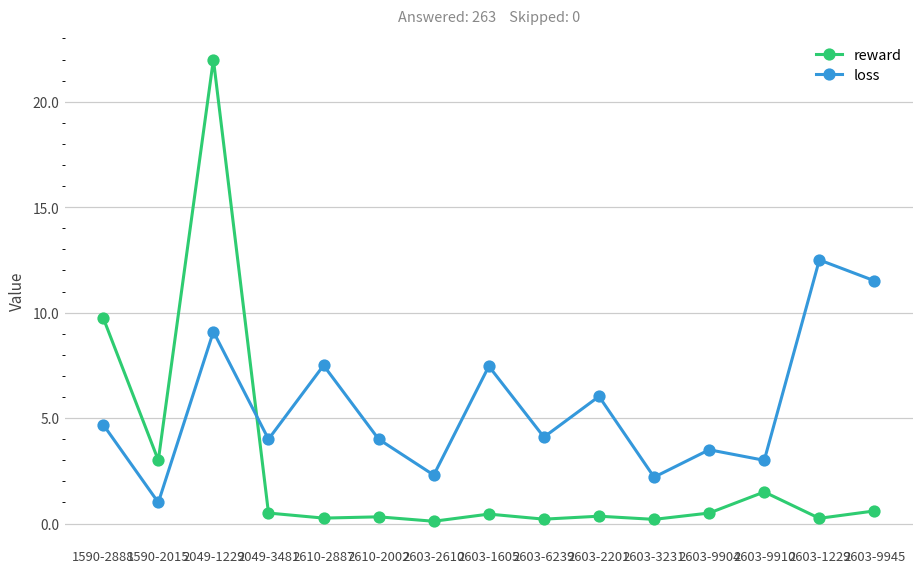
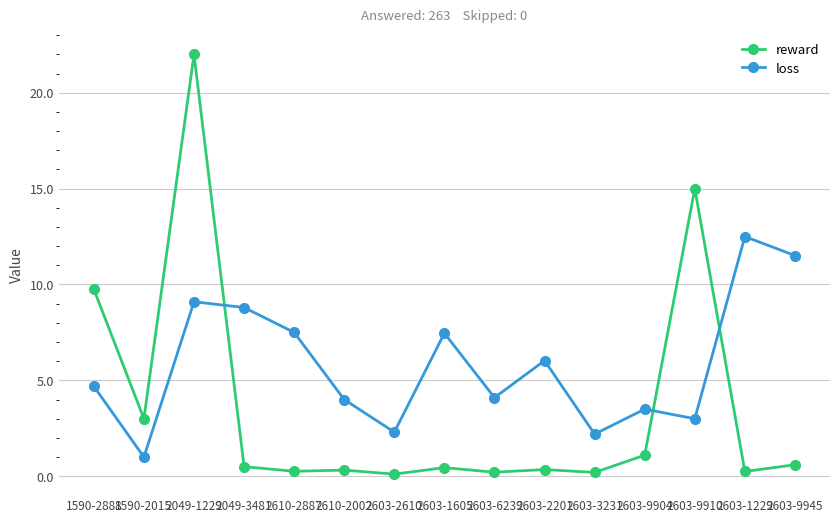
loss, 2049-3481: 4.0 -> 8.8
reward, 2603-9904: 0.5 -> 1.1
reward, 2603-9910: 1.5 -> 15.0
